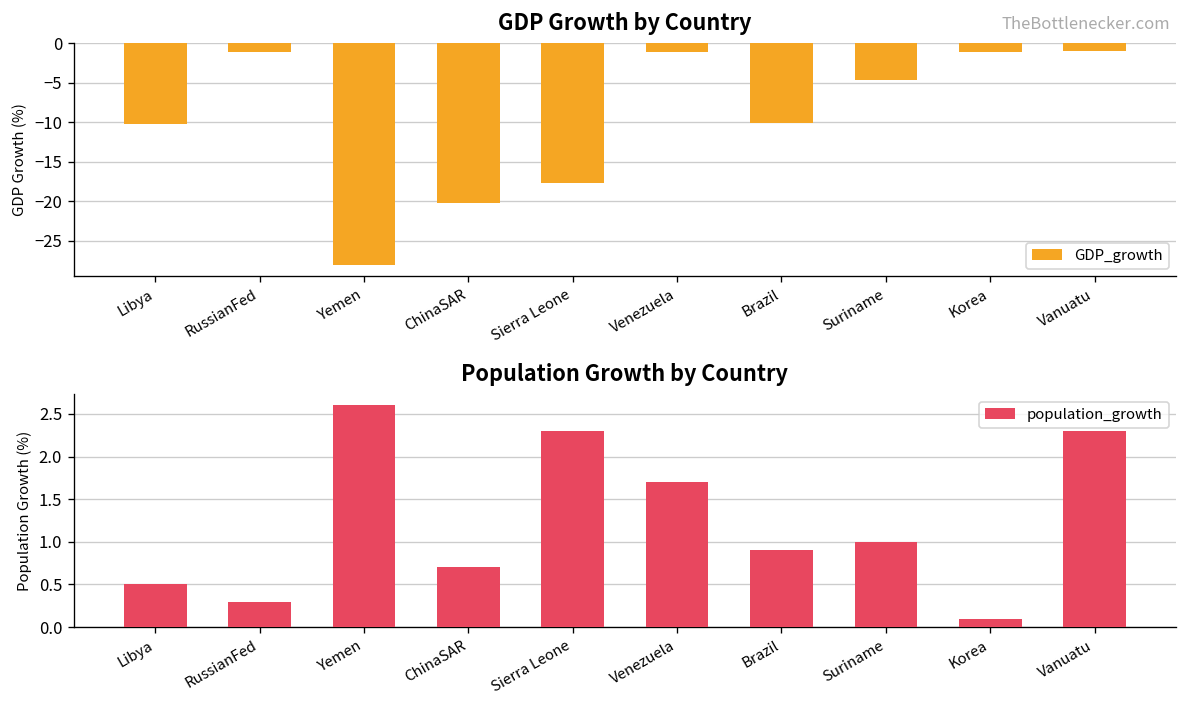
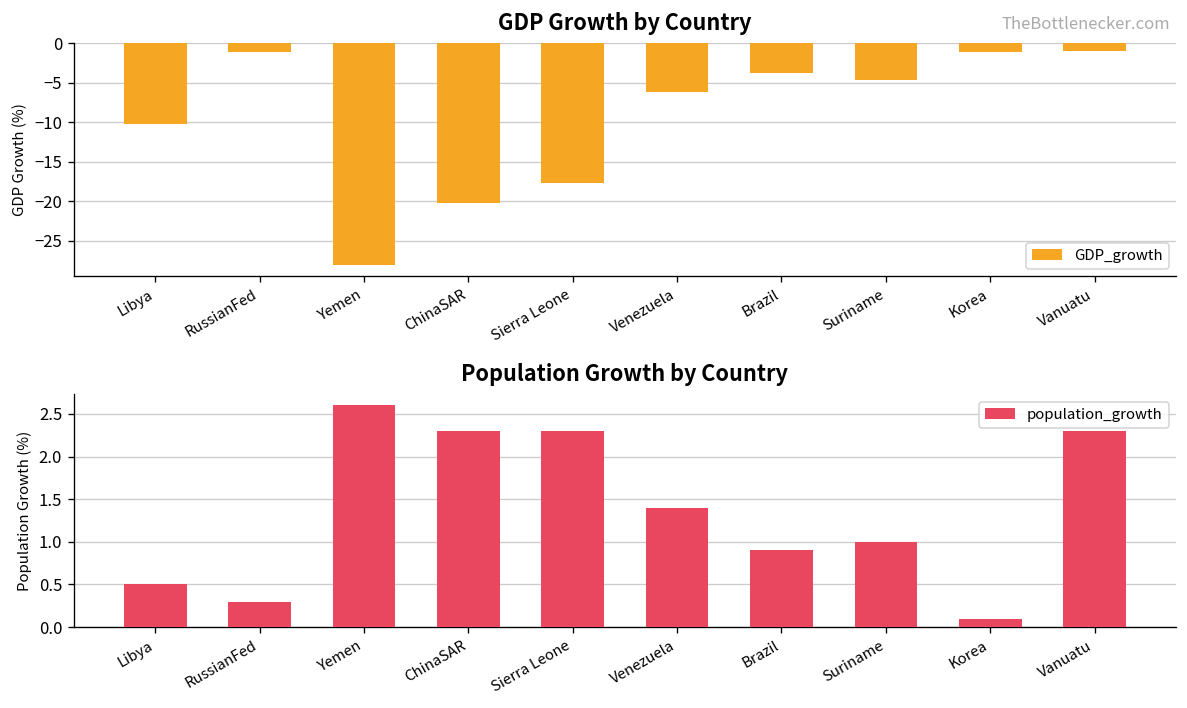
GDP Growth by Country, Venezuela: -1 -> -6
GDP Growth by Country, Brazil: -10 -> -4
Population Growth by Country, ChinaSAR: 0.7 -> 2.3
Population Growth by Country, Venezuela: 1.7 -> 1.4
